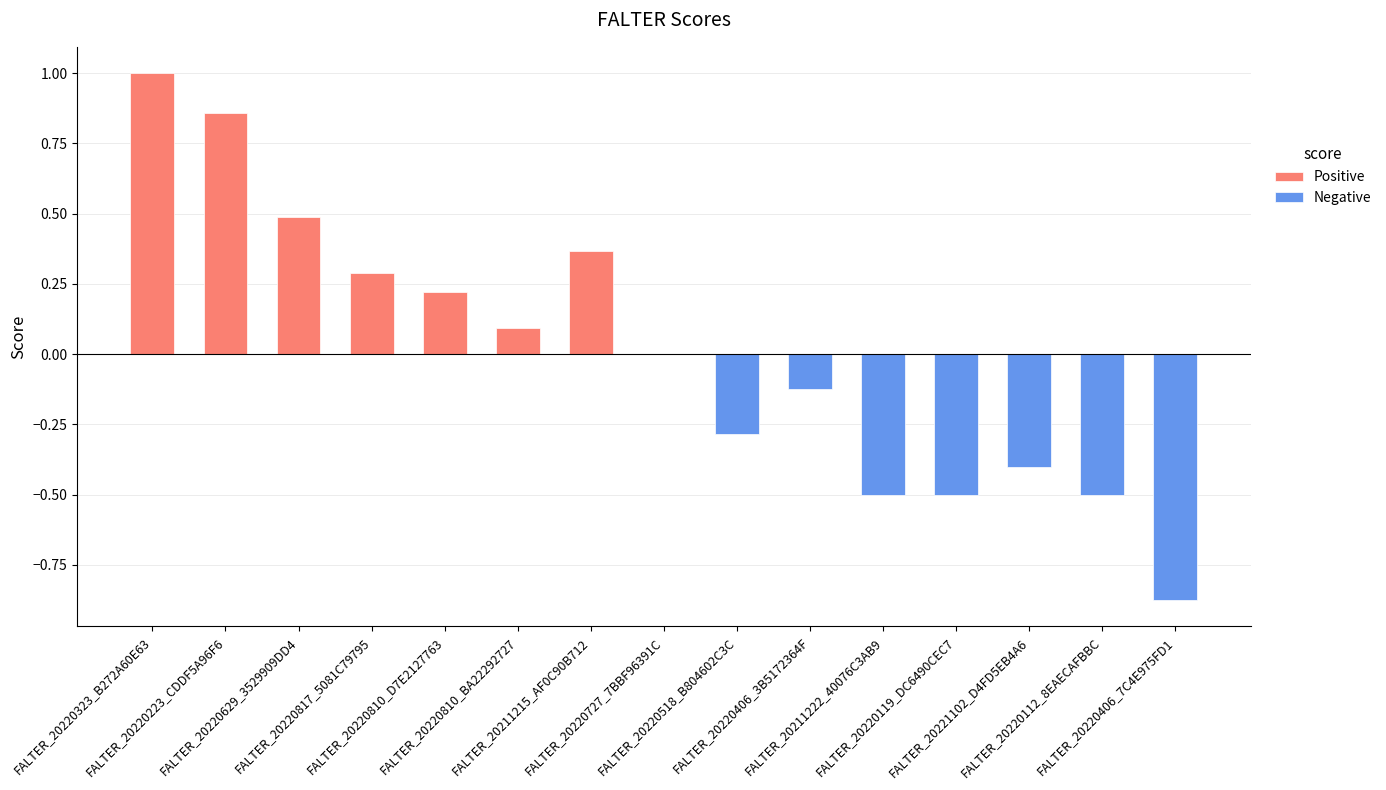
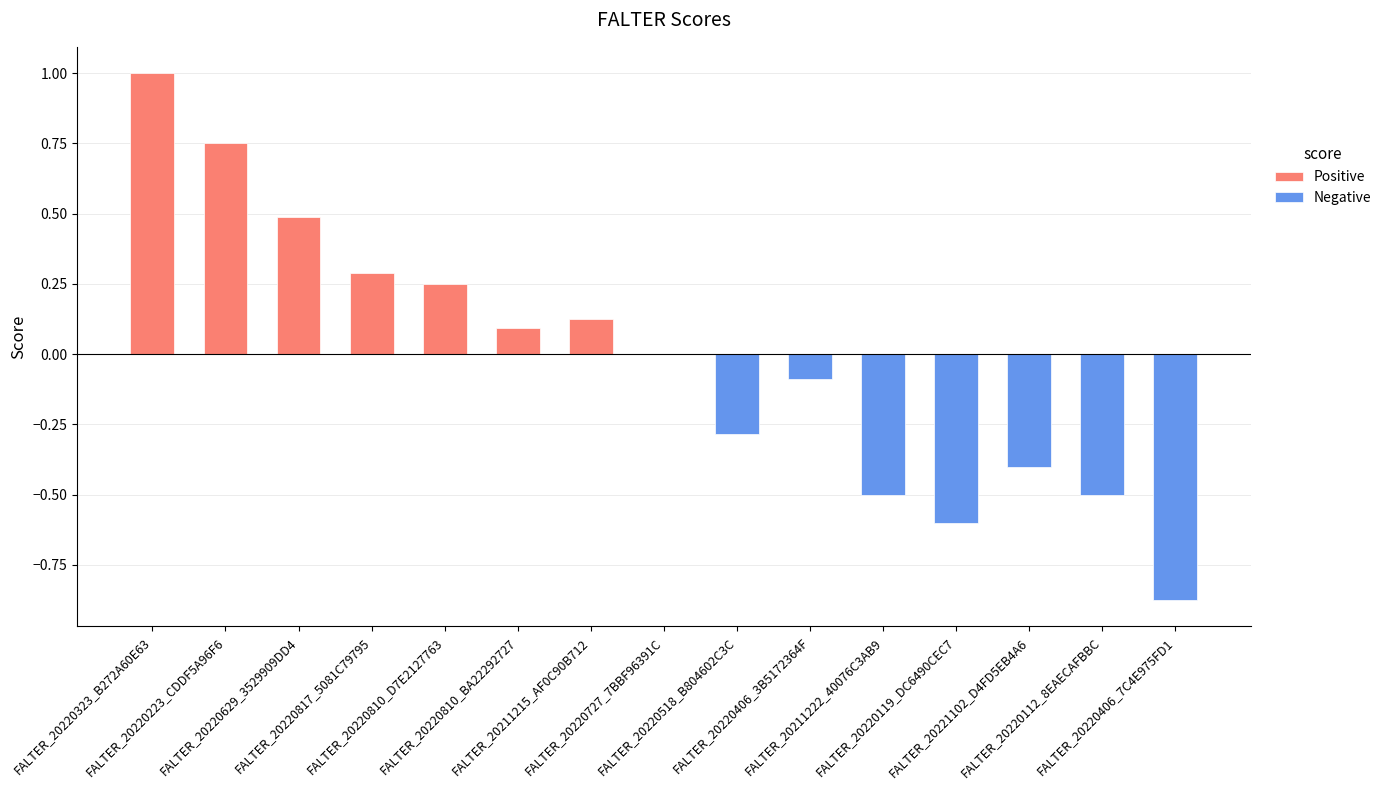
FALTER_20220223_CDDF5A96F6: 0.86 -> 0.75
FALTER_20220810_D7E2127763: 0.22 -> 0.25
FALTER_20211215_AF0C90B712: 0.37 -> 0.13
FALTER_20220406_3B5172364F: -0.13 -> -0.09
FALTER_20220119_DC6490CEC7: -0.5 -> -0.6
